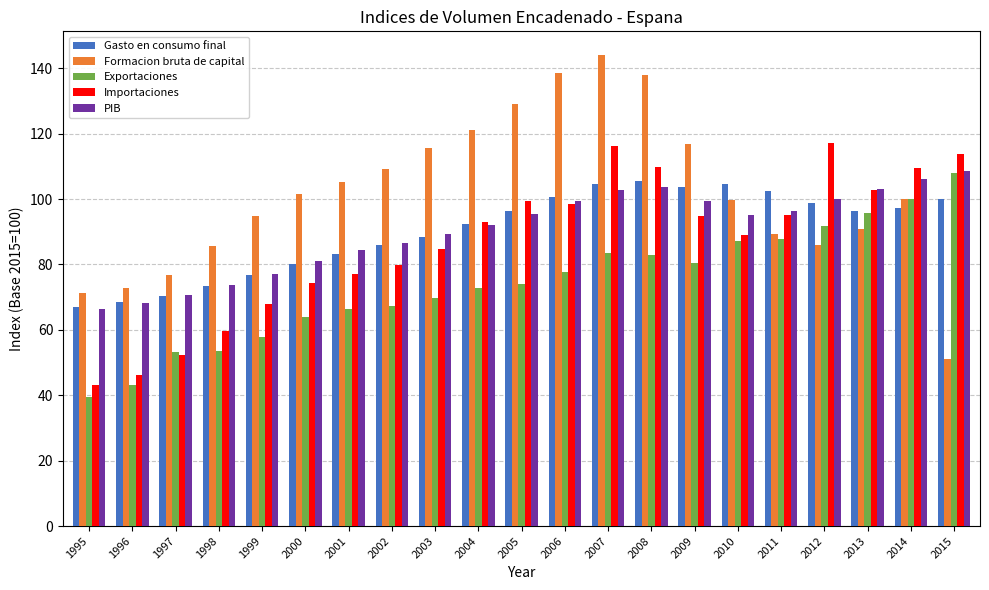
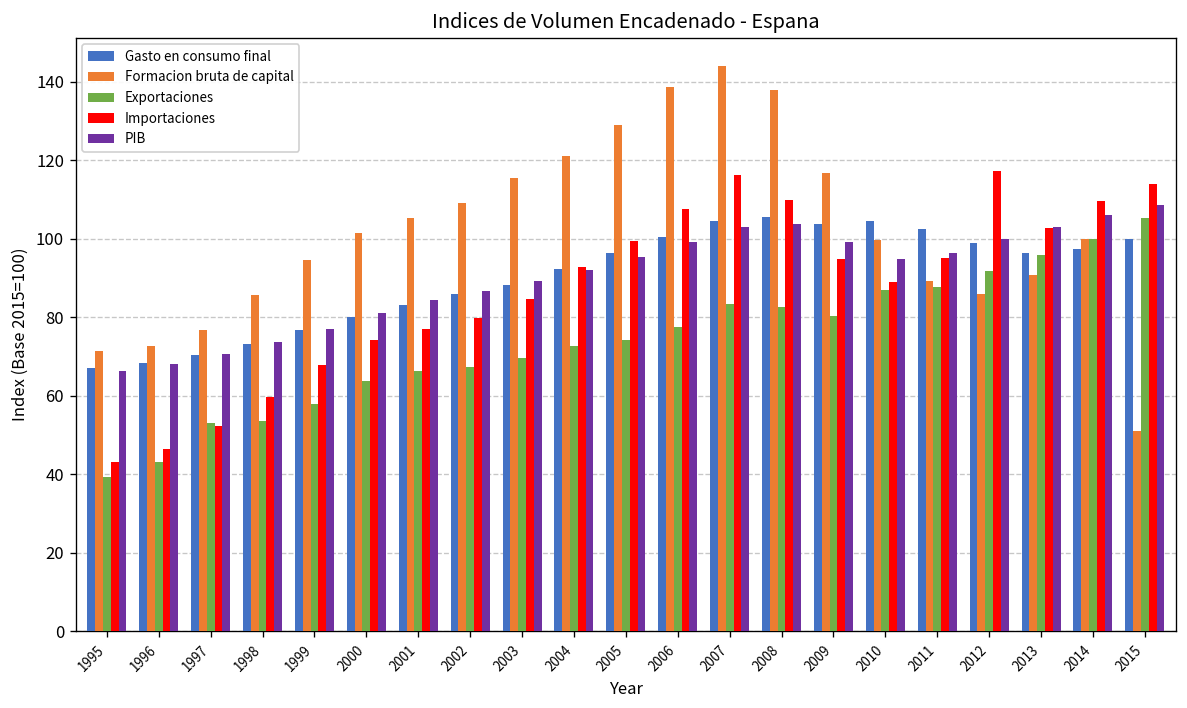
Importaciones, 2006: 99 -> 108
Exportaciones, 2015: 108 -> 105
